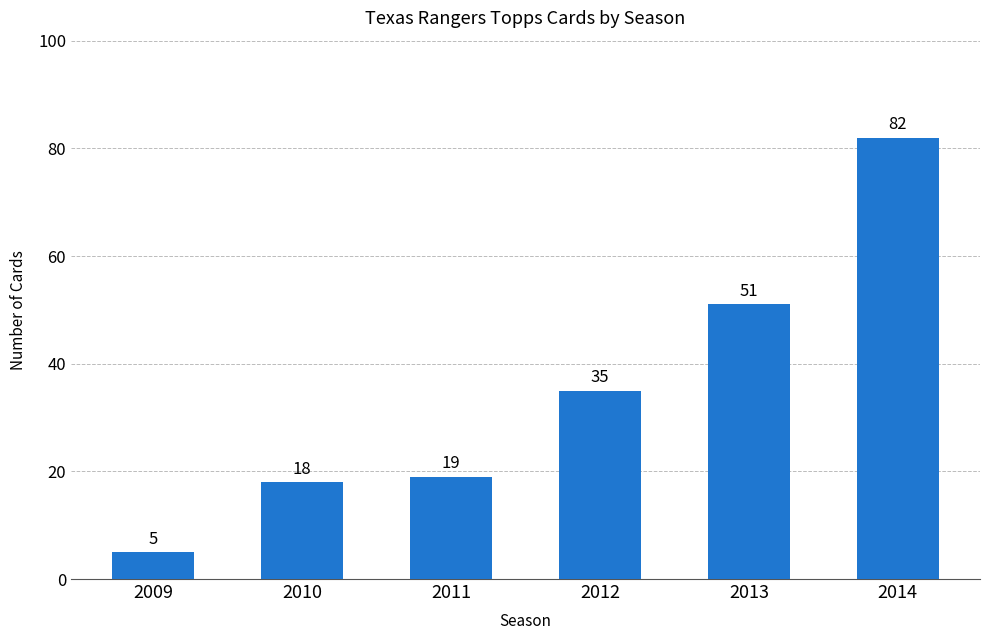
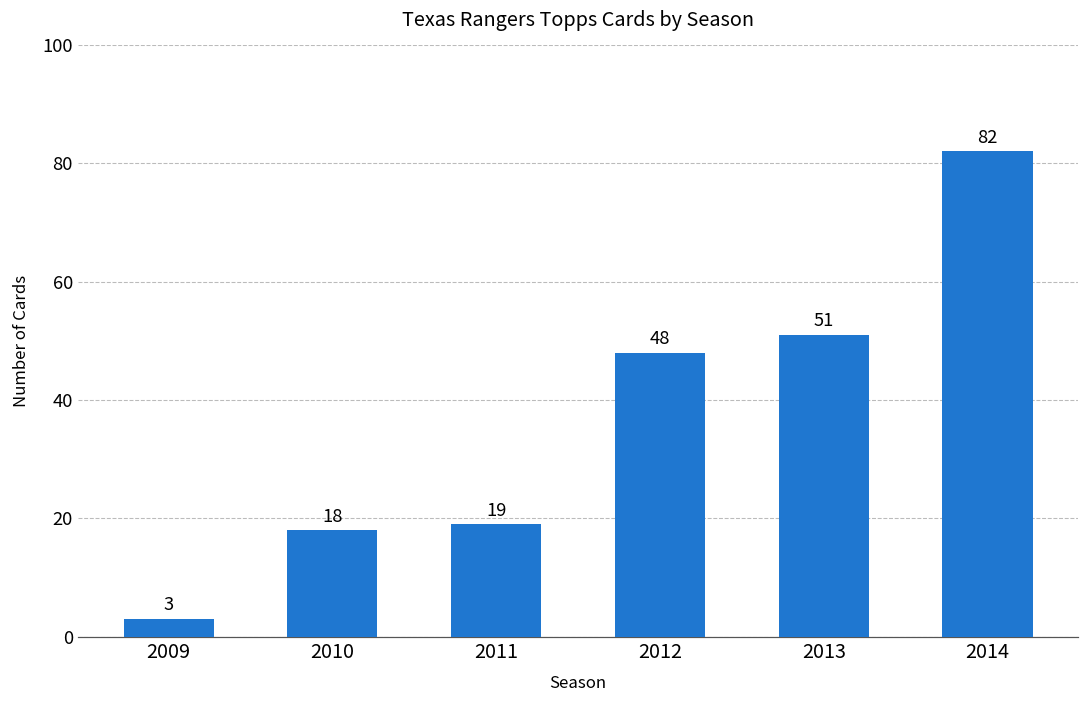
2009: 5 -> 3
2012: 35 -> 48
